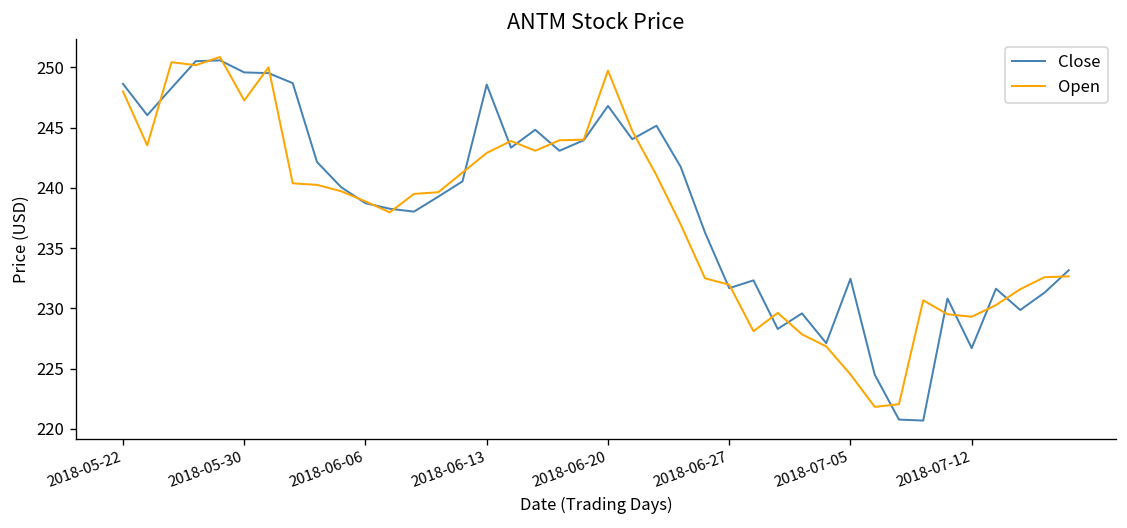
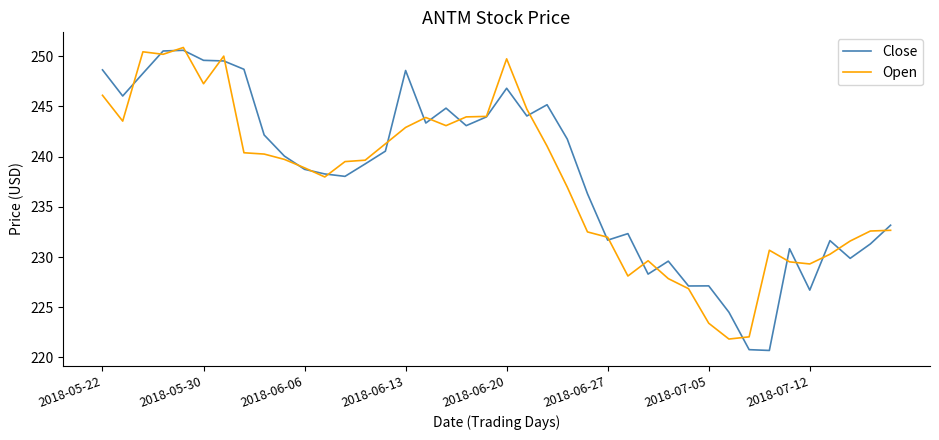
Open, 2018-05-22: 248.0 -> 246.1
Close, 2018-07-05: 232.5 -> 227.1
Open, 2018-07-05: 224.5 -> 223.4
